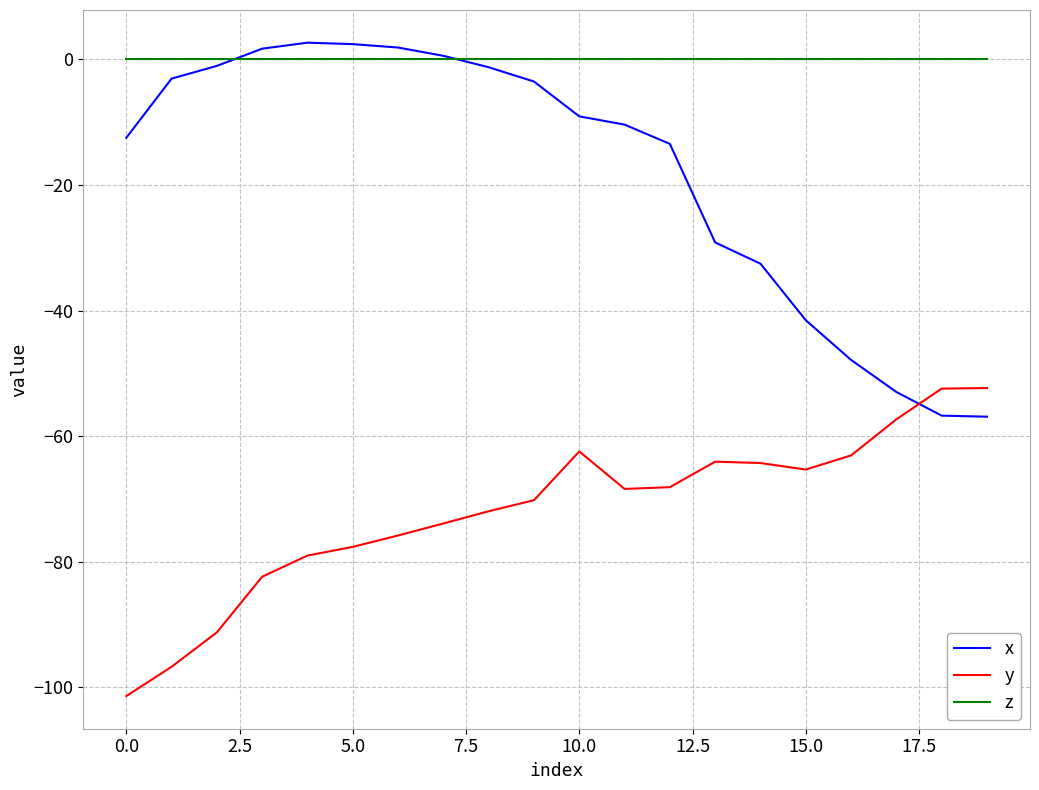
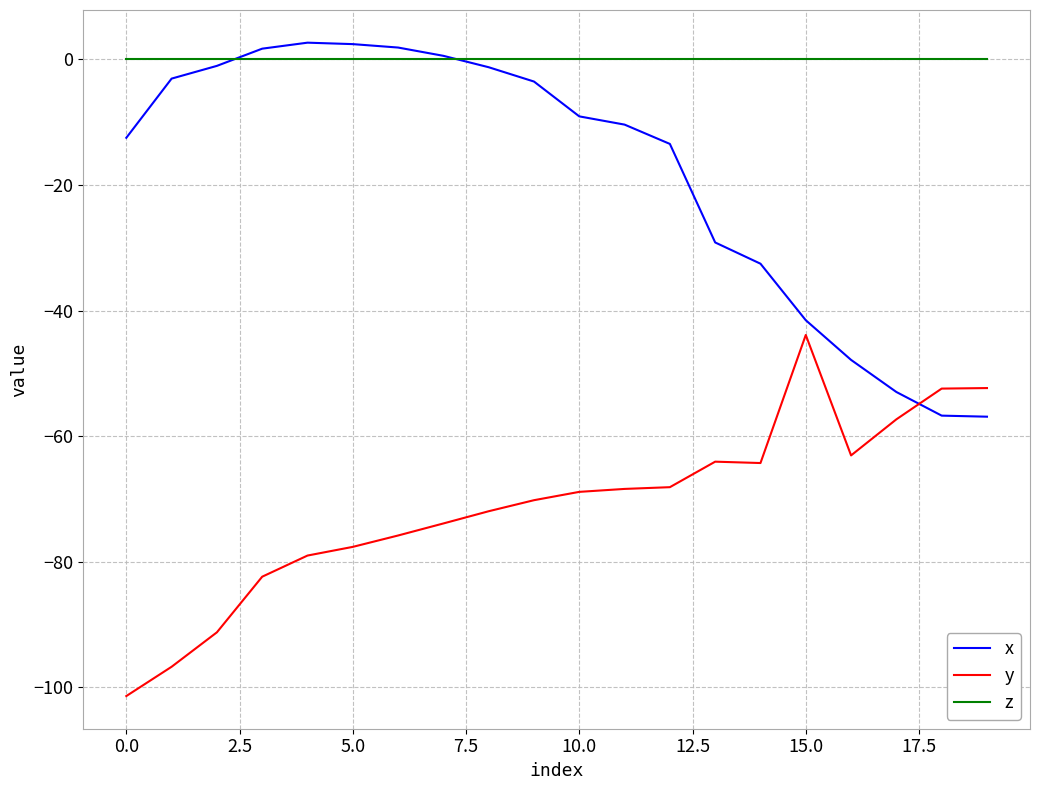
y, 10.0: -62 -> -69
y, 15.0: -65 -> -44
